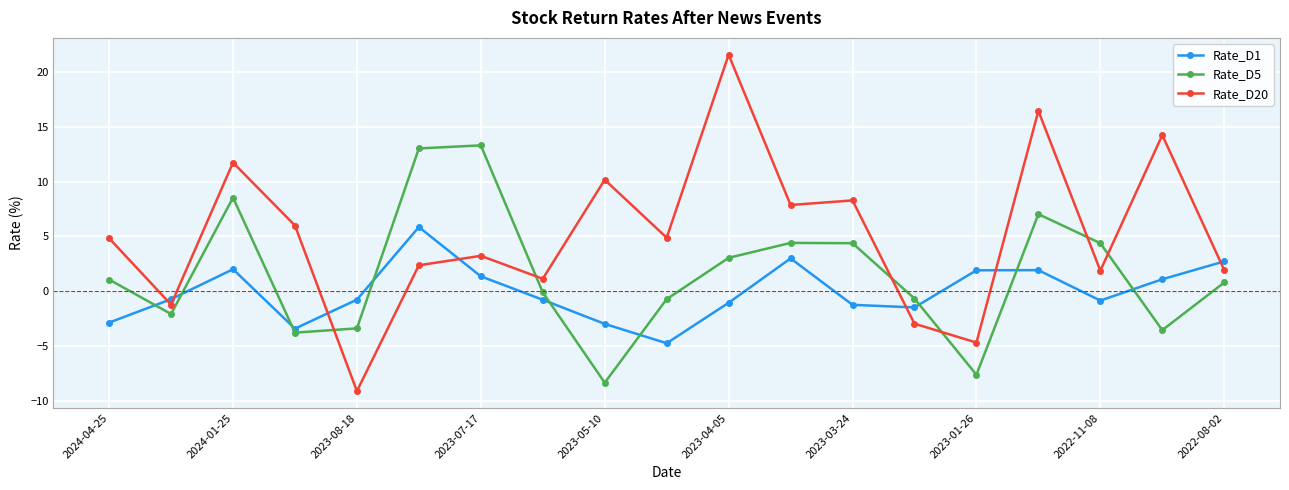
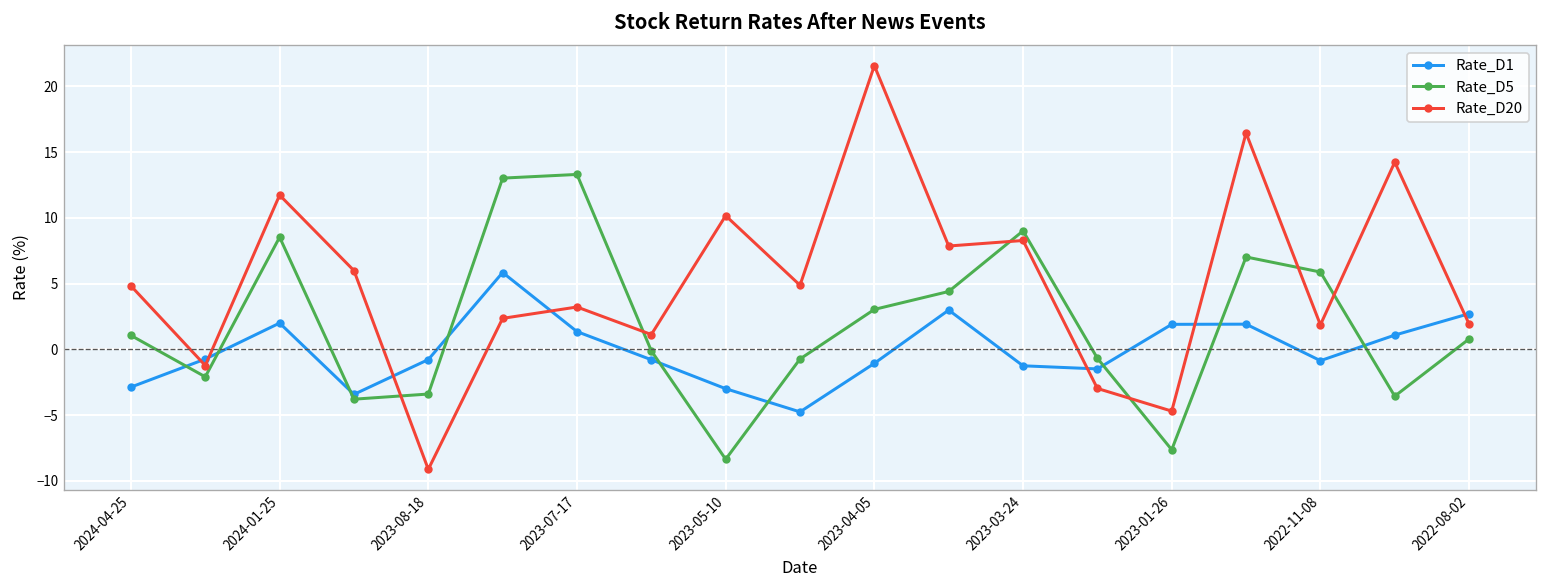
Rate_D5, 2023-03-24: 4.4 -> 9.0
Rate_D5, 2022-11-08: 4.4 -> 5.9
